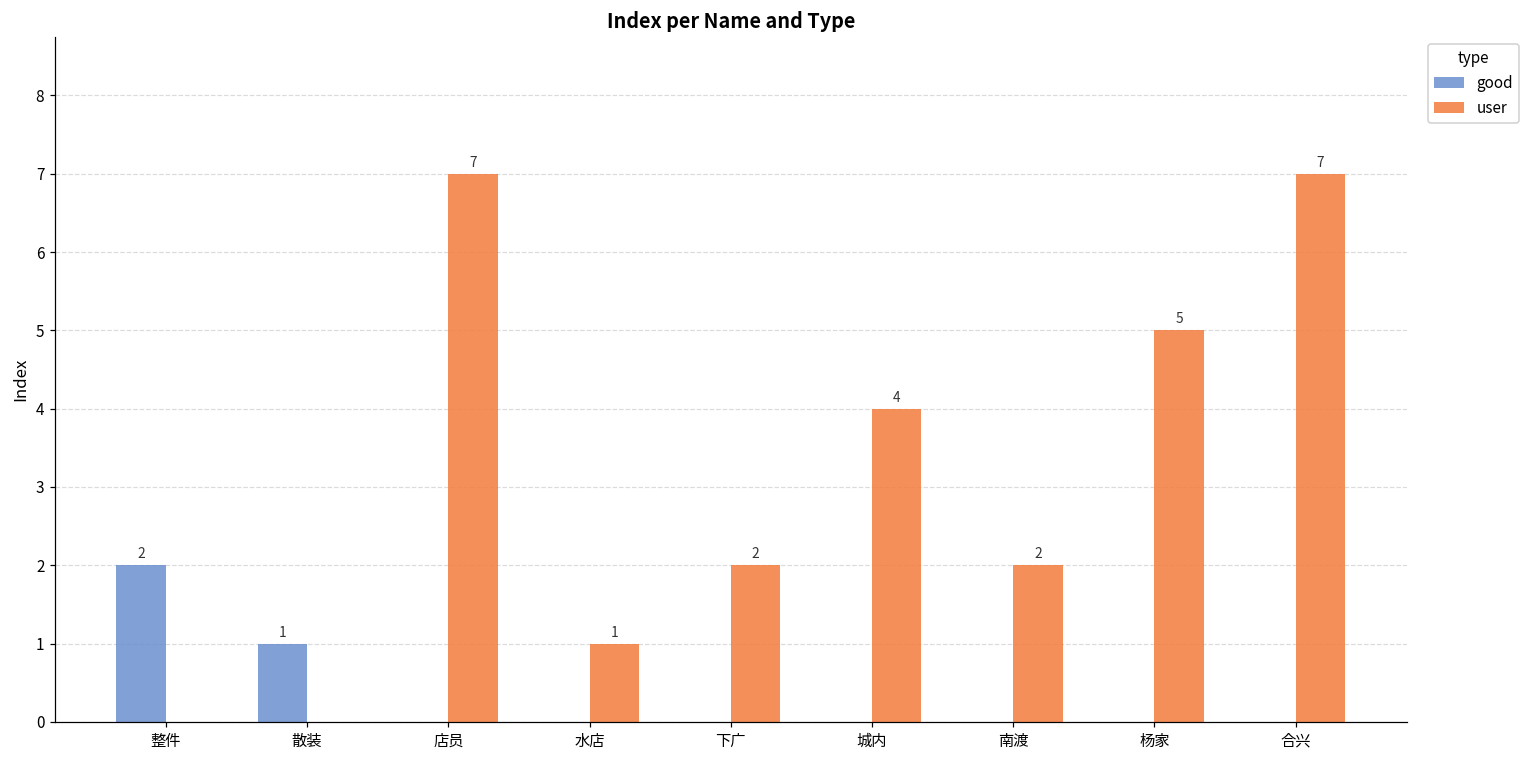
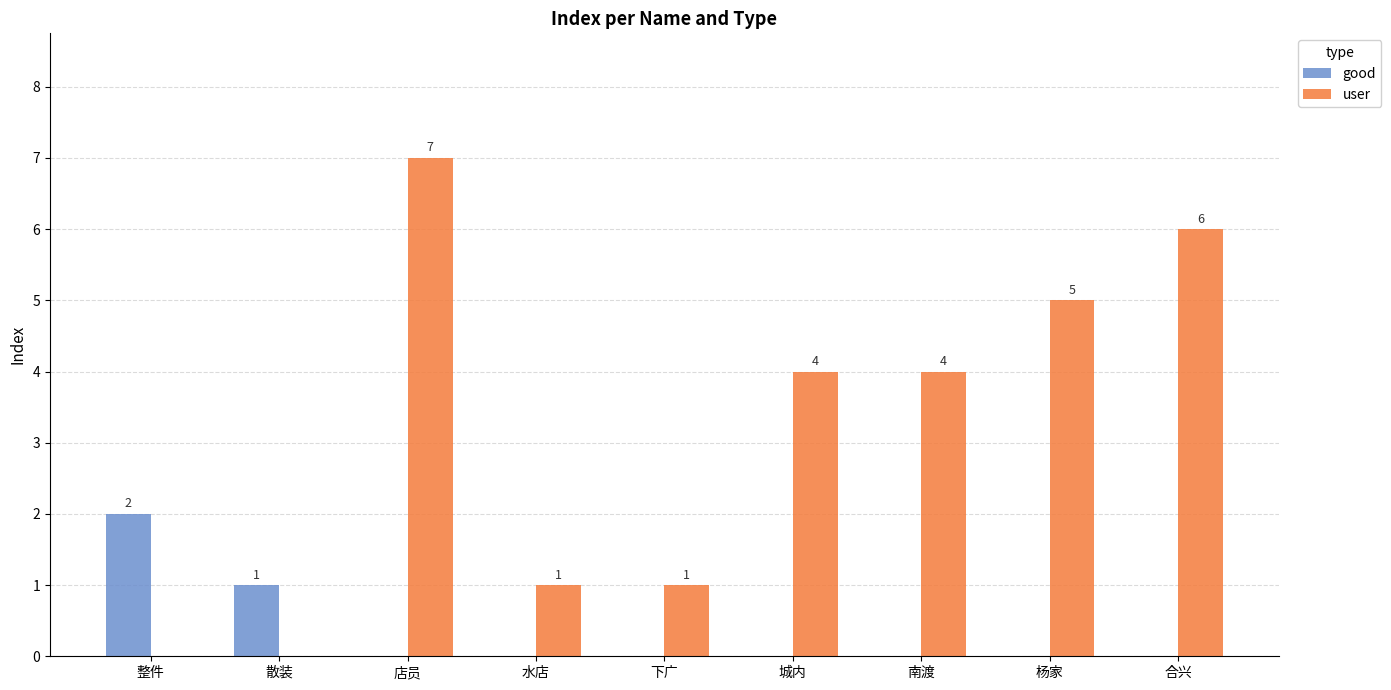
user, 下广: 2 -> 1
user, 南渡: 2 -> 4
user, 合兴: 7 -> 6
